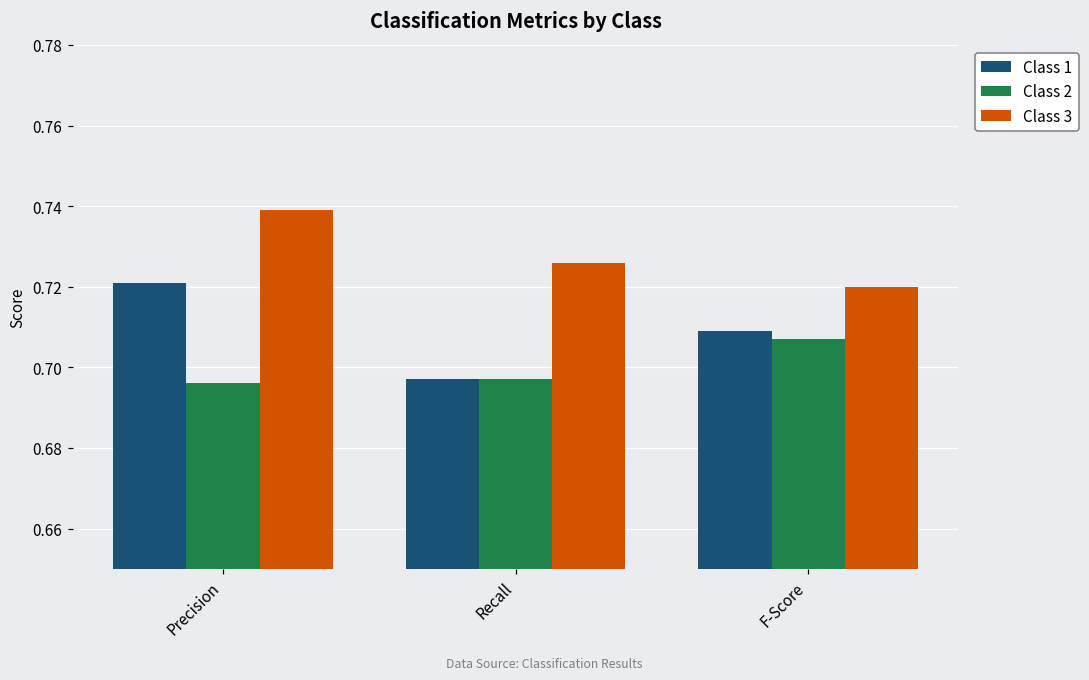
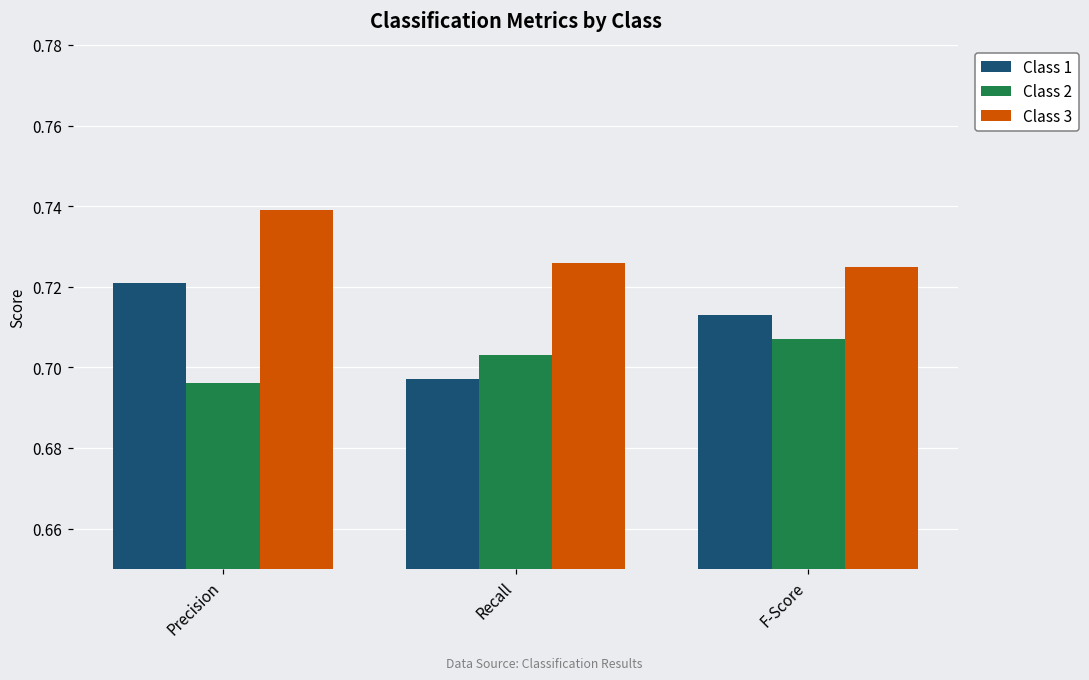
Class 2, Recall: 0.697 -> 0.703
Class 1, F-Score: 0.709 -> 0.713
Class 3, F-Score: 0.720 -> 0.725
